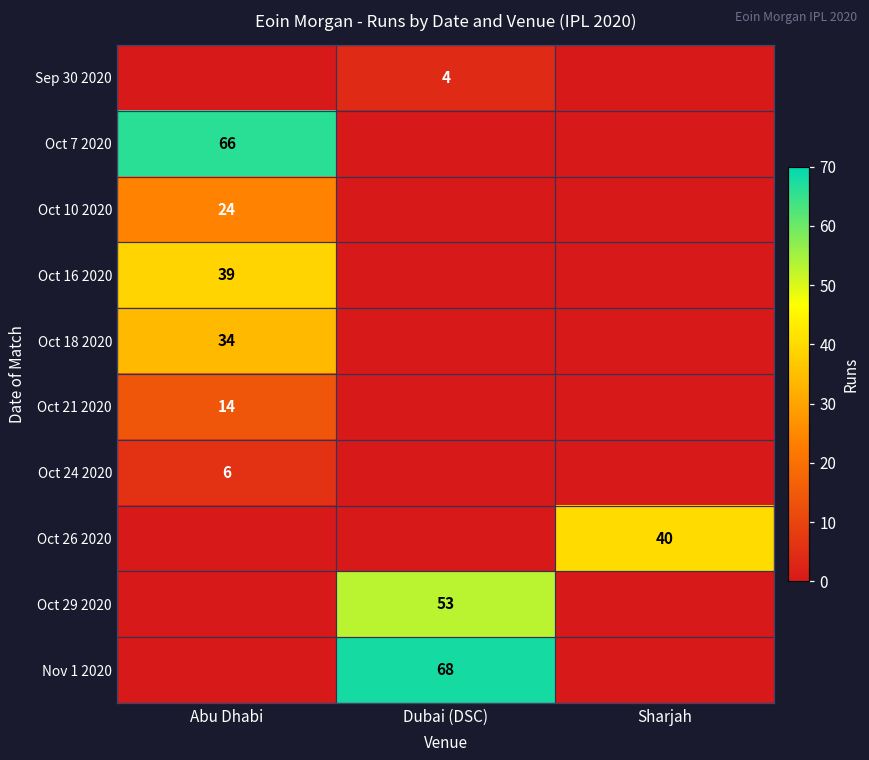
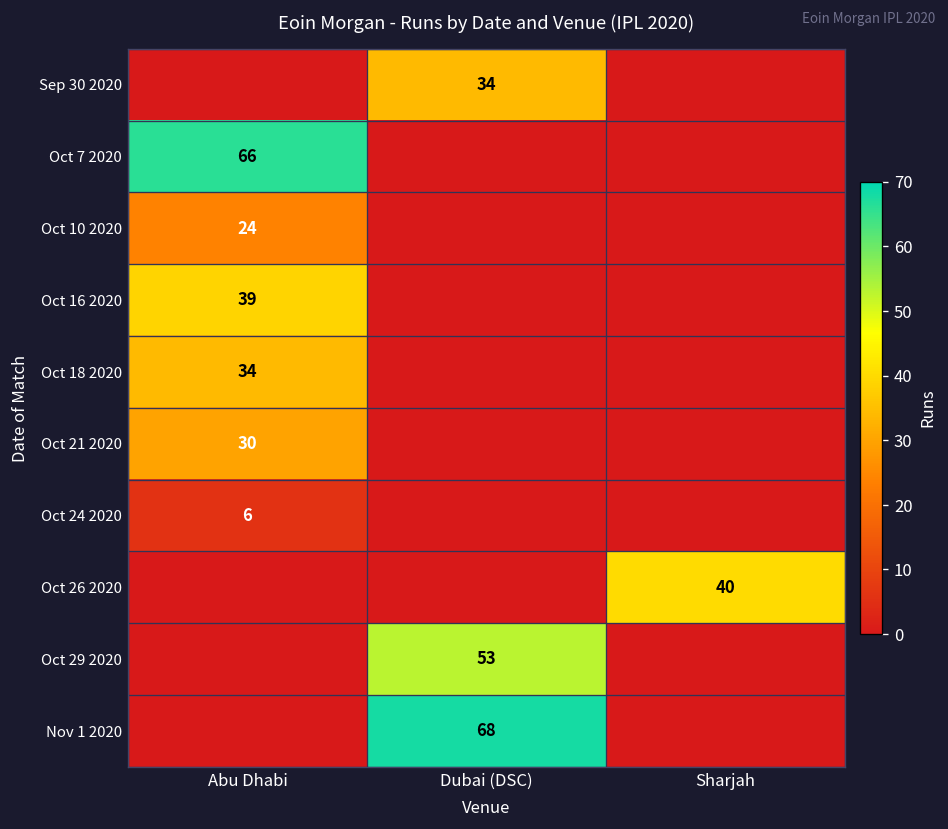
Sep 30 2020, Dubai (DSC): 4 -> 34
Oct 21 2020, Abu Dhabi: 14 -> 30
